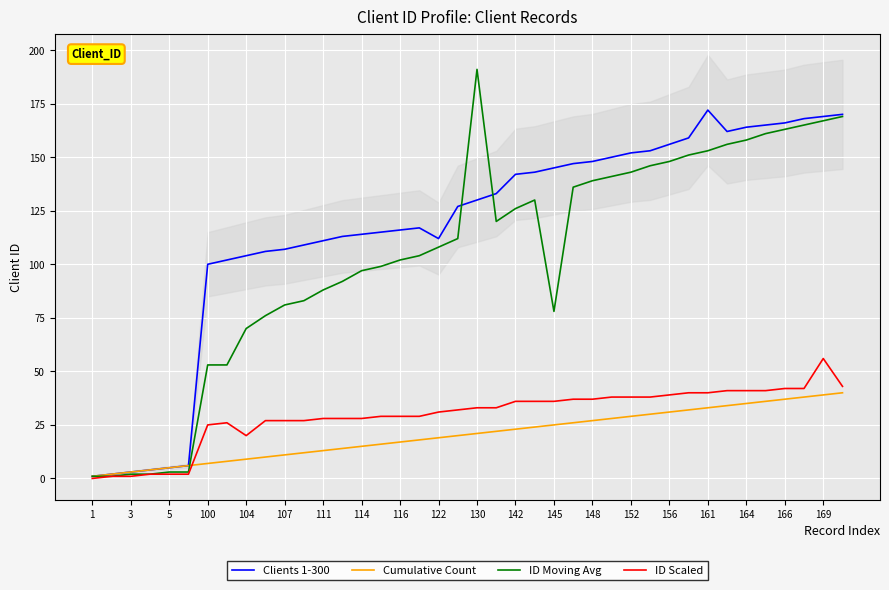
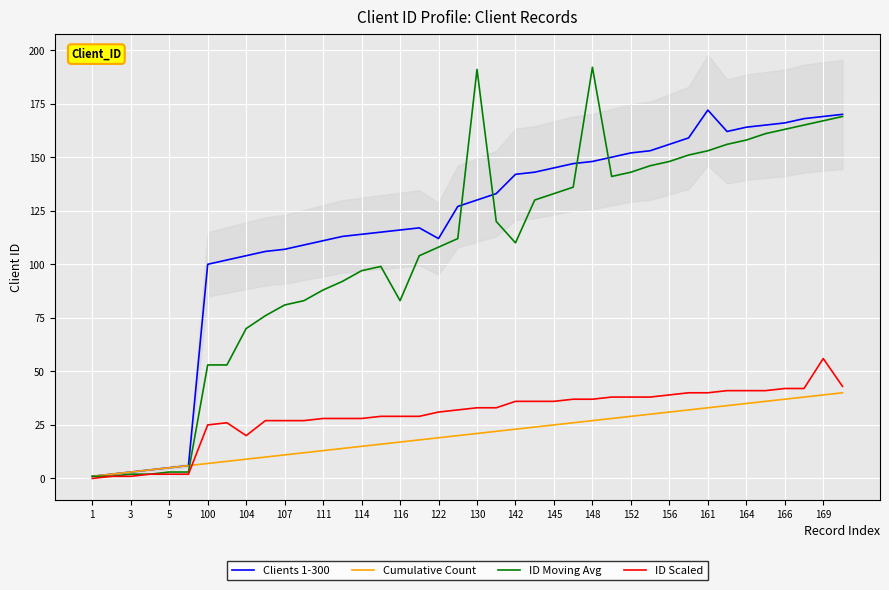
ID Moving Avg, 116: 102 -> 83
ID Moving Avg, 142: 126 -> 110
ID Moving Avg, 145: 78 -> 133
ID Moving Avg, 148: 139 -> 192
